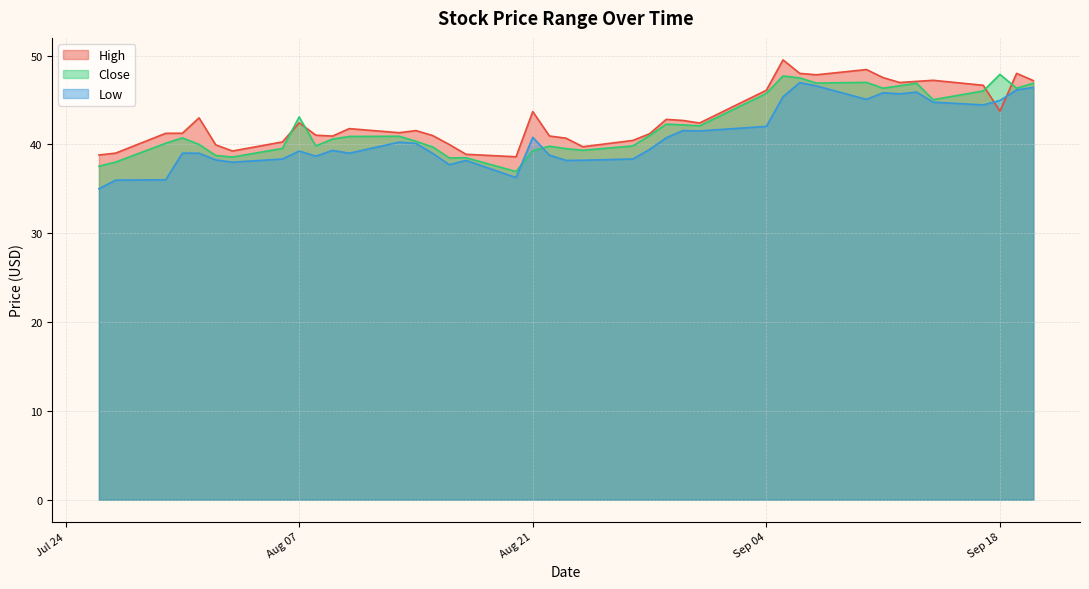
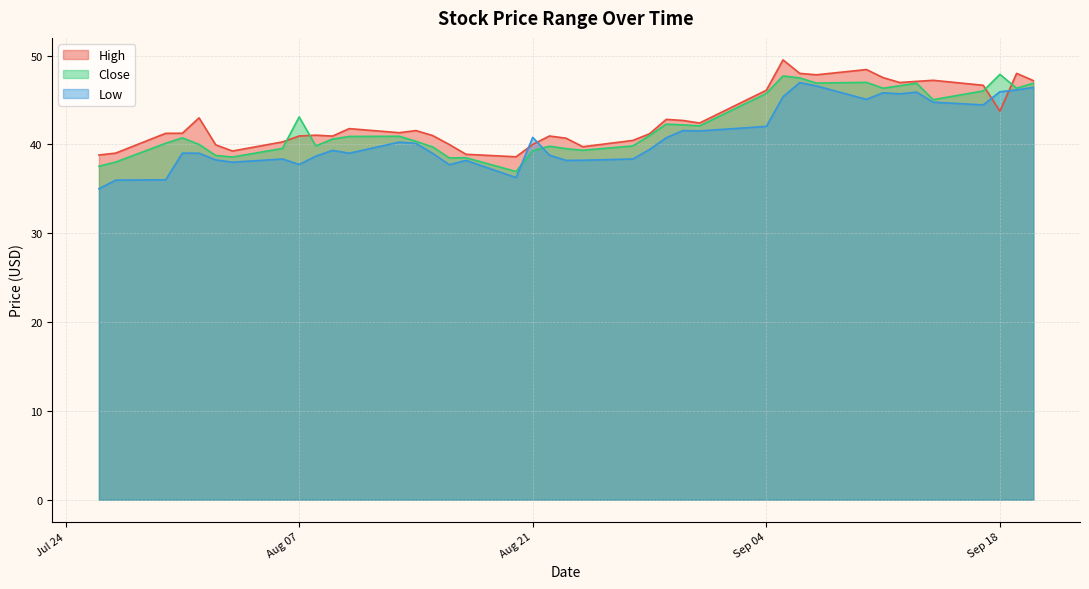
High, Aug 07: 42 -> 41
Low, Aug 07: 39 -> 38
High, Aug 21: 44 -> 40
Low, Sep 18: 45 -> 46
